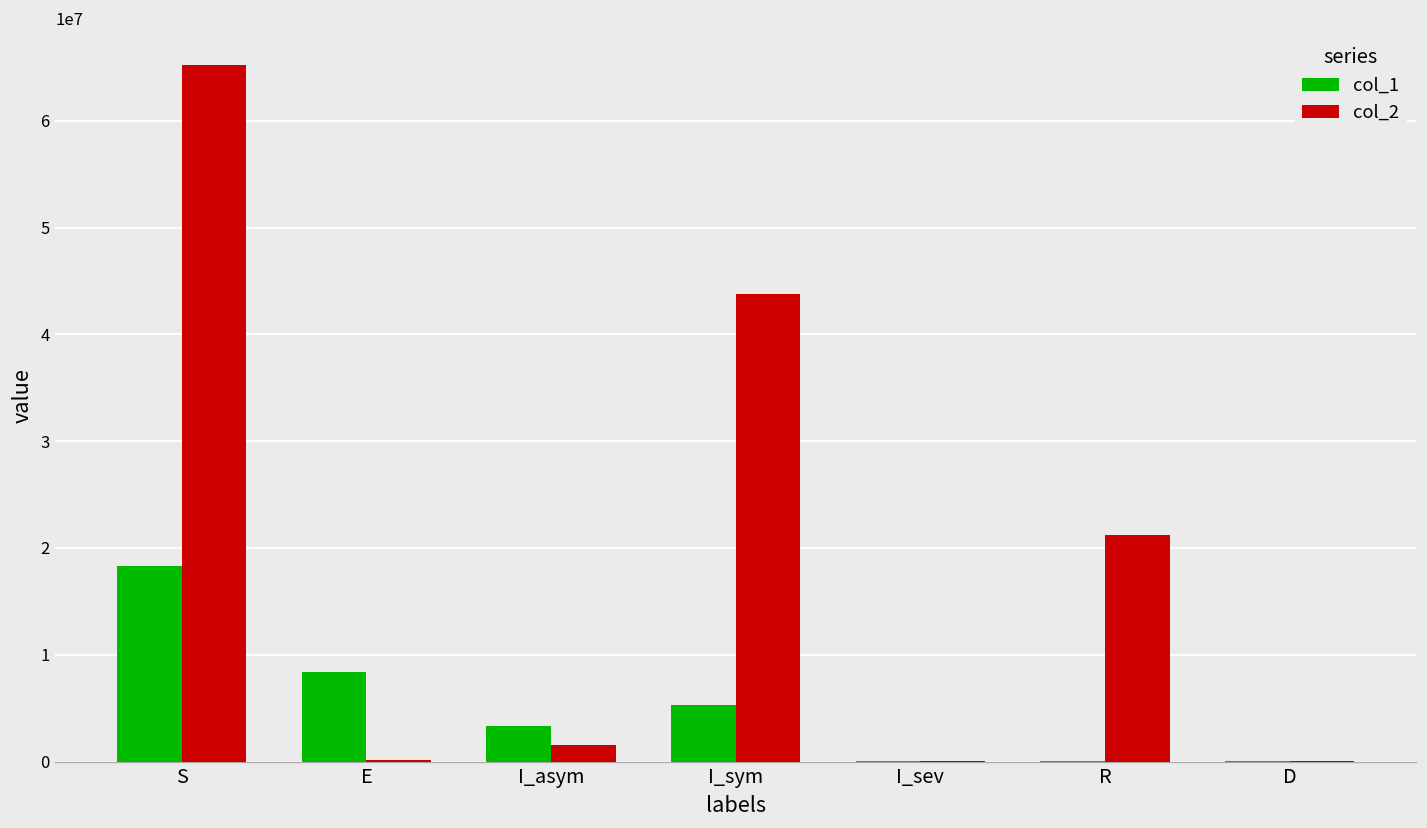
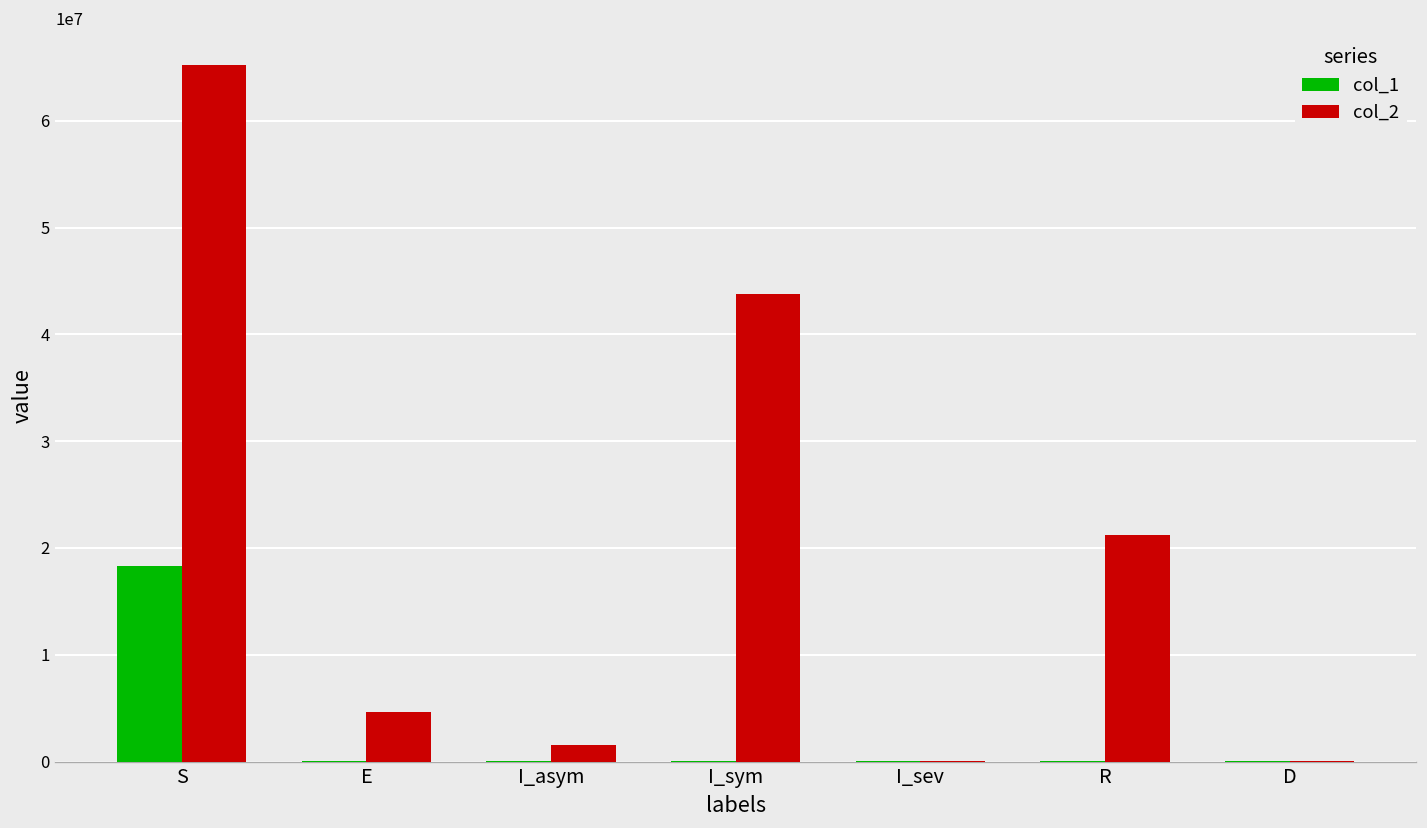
col_1, E: 8000000 -> 0
col_2, E: 0 -> 5000000
col_1, I_asym: 3000000 -> 0
col_1, I_sym: 5000000 -> 0
